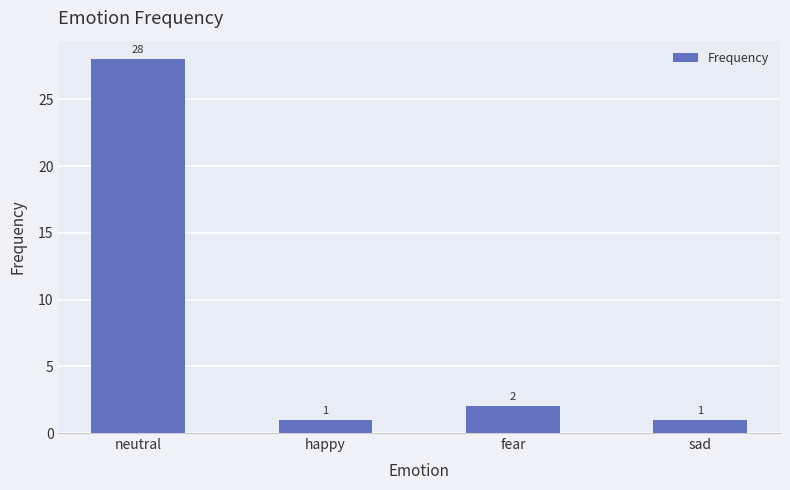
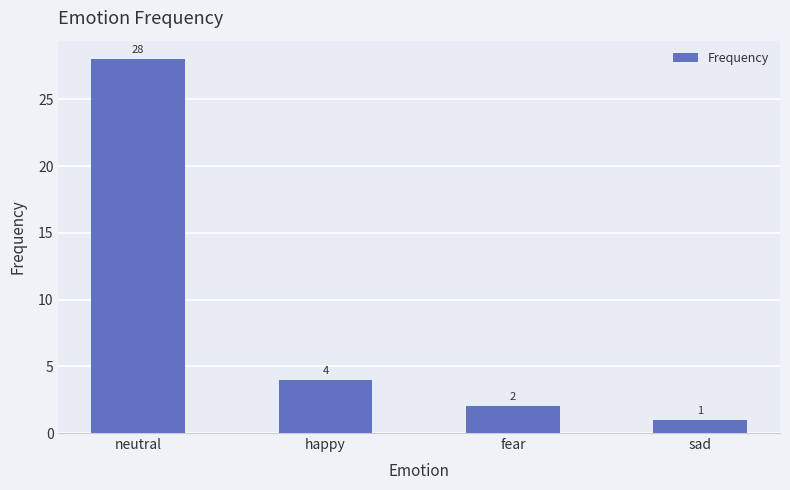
happy: 1 -> 4
